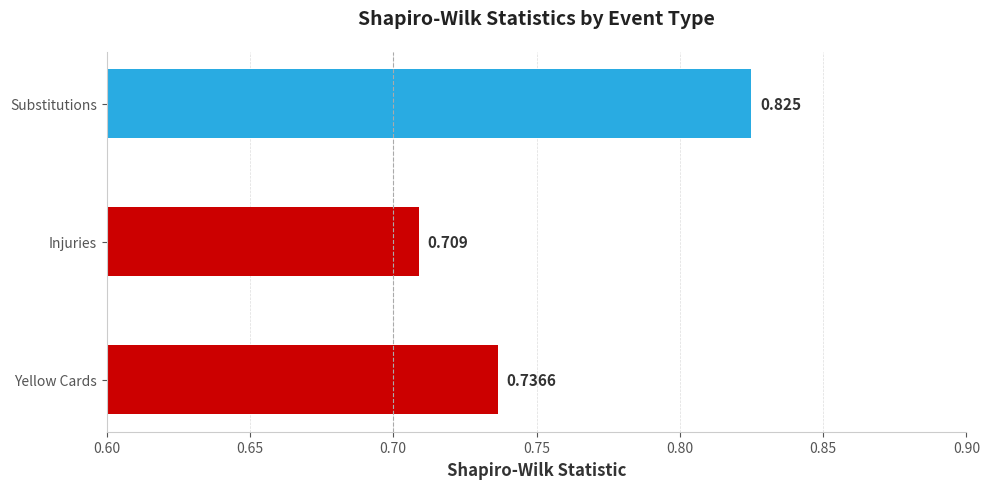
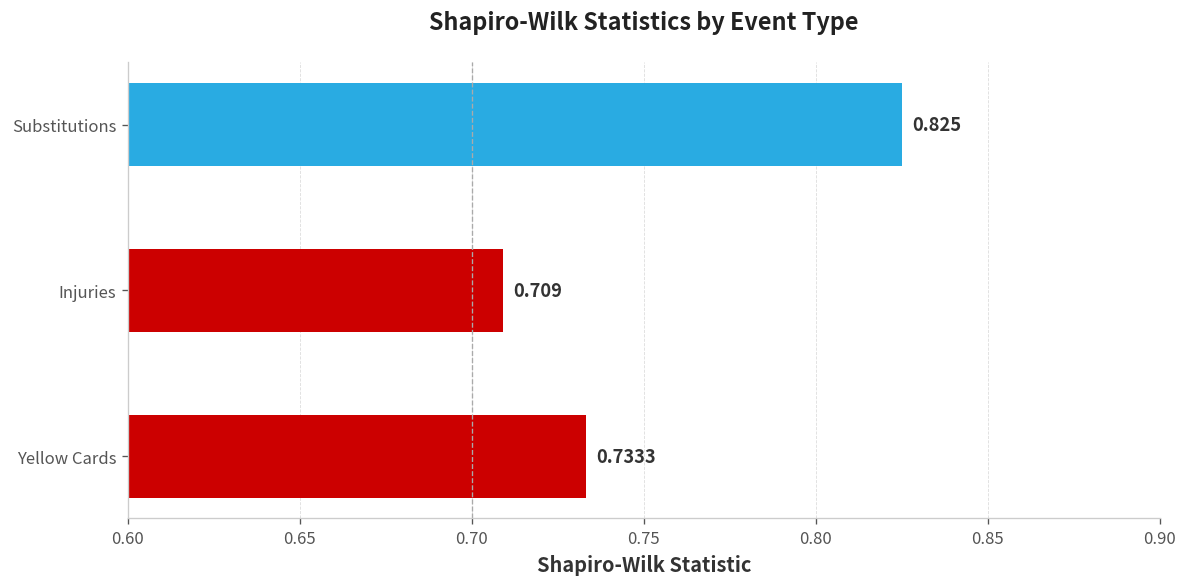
Yellow Cards: 0.7366 -> 0.7333
